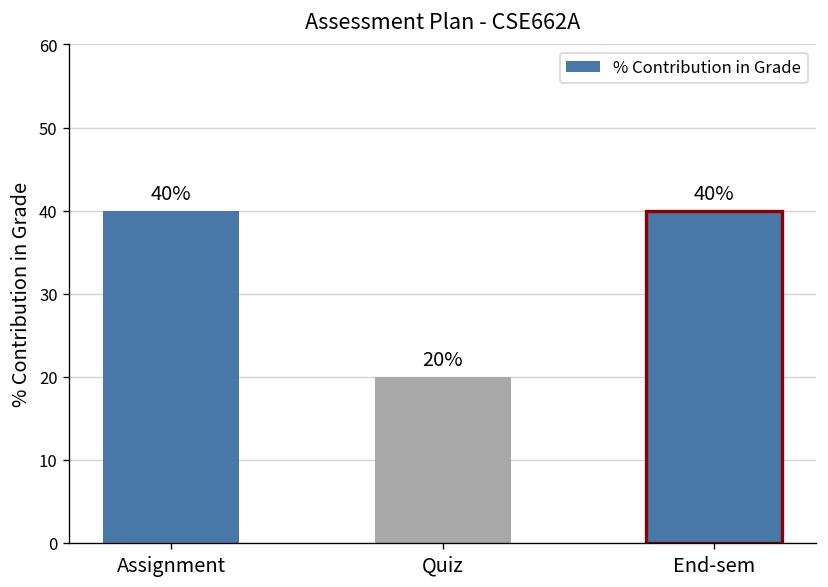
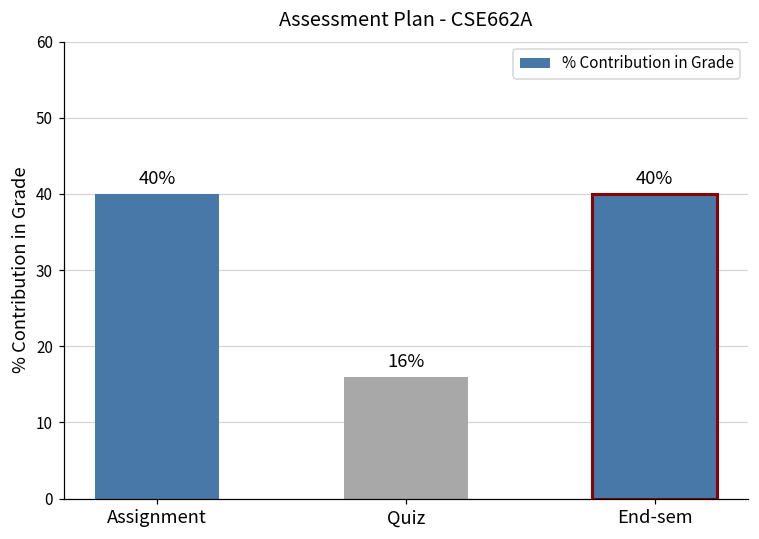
Quiz: 20% -> 16%
